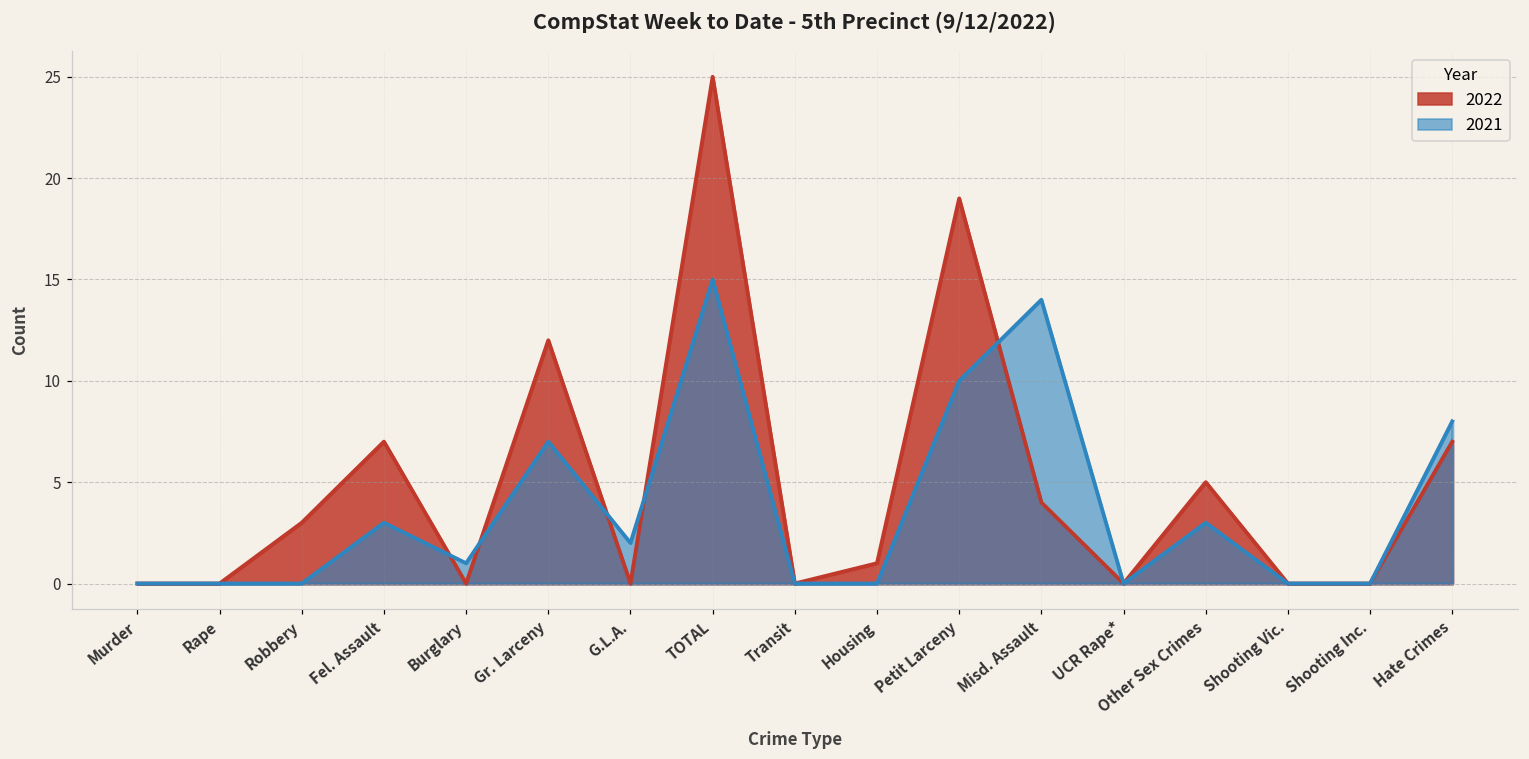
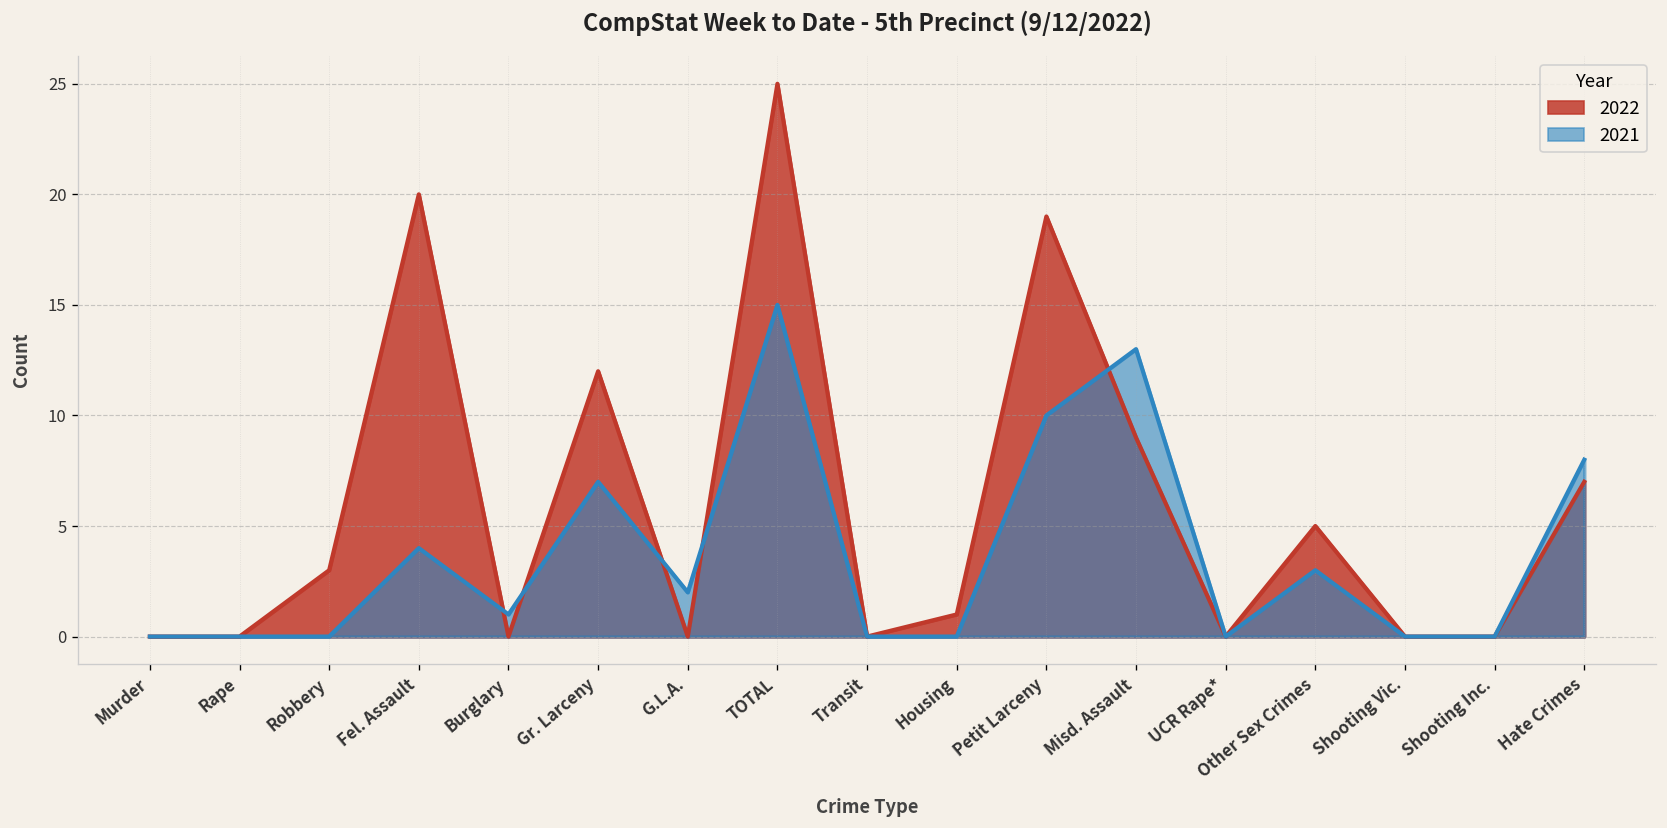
2022, Fel. Assault: 7 -> 20
2021, Fel. Assault: 3 -> 4
2022, Misd. Assault: 4 -> 9
2021, Misd. Assault: 14 -> 13
